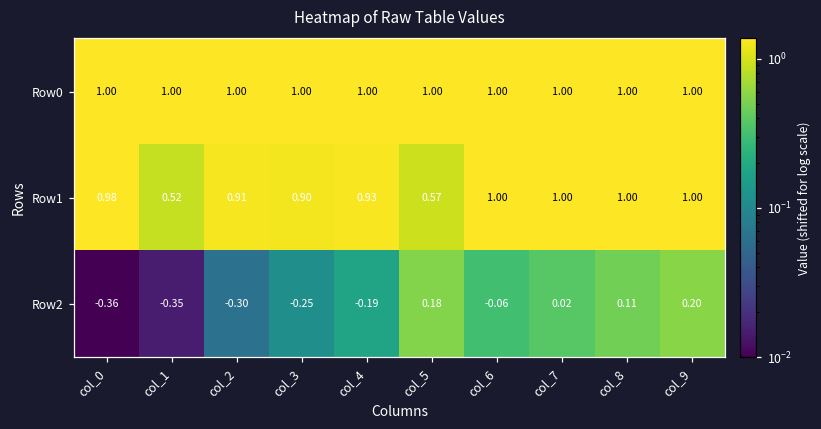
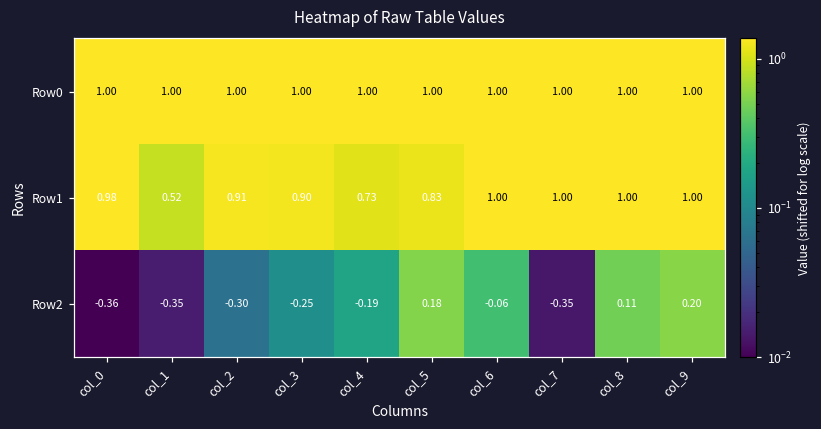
Row1, col_4: 0.93 -> 0.73
Row1, col_5: 0.57 -> 0.83
Row2, col_7: 0.02 -> -0.35
